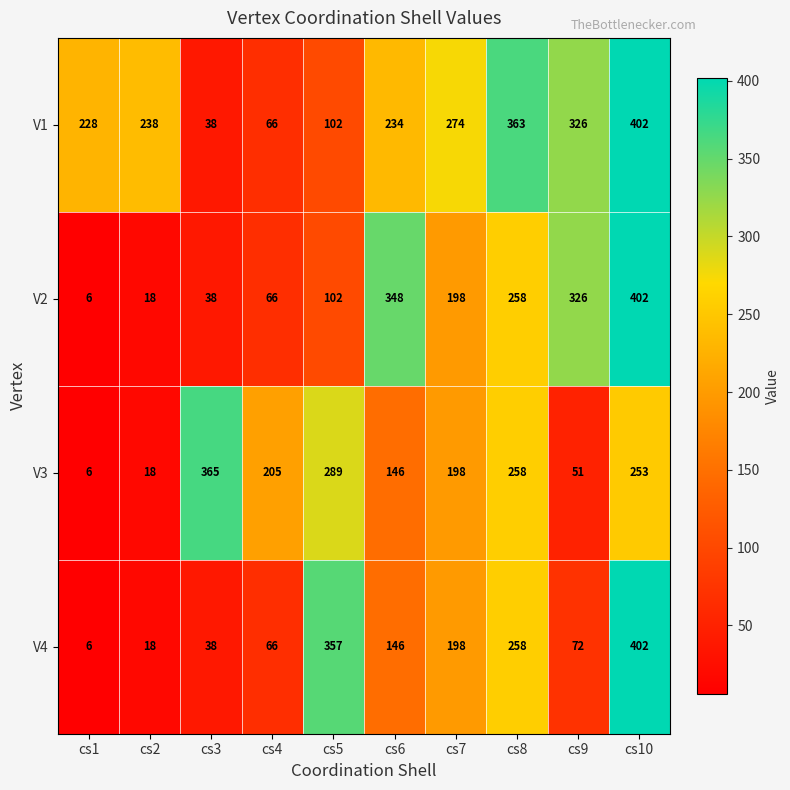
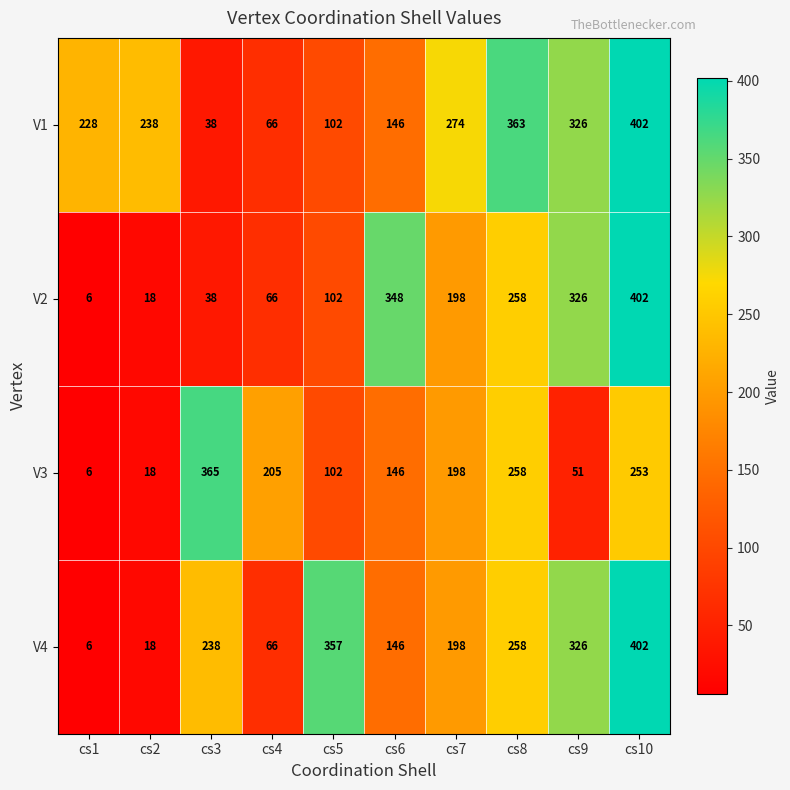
V1, cs6: 234 -> 146
V3, cs5: 289 -> 102
V4, cs3: 38 -> 238
V4, cs9: 72 -> 326
